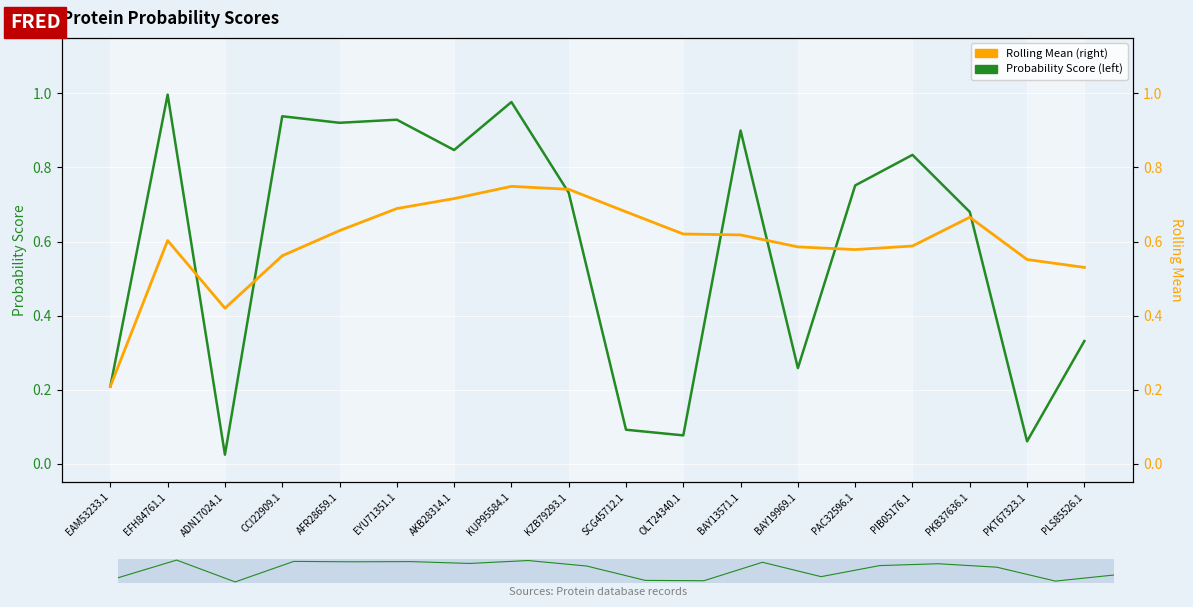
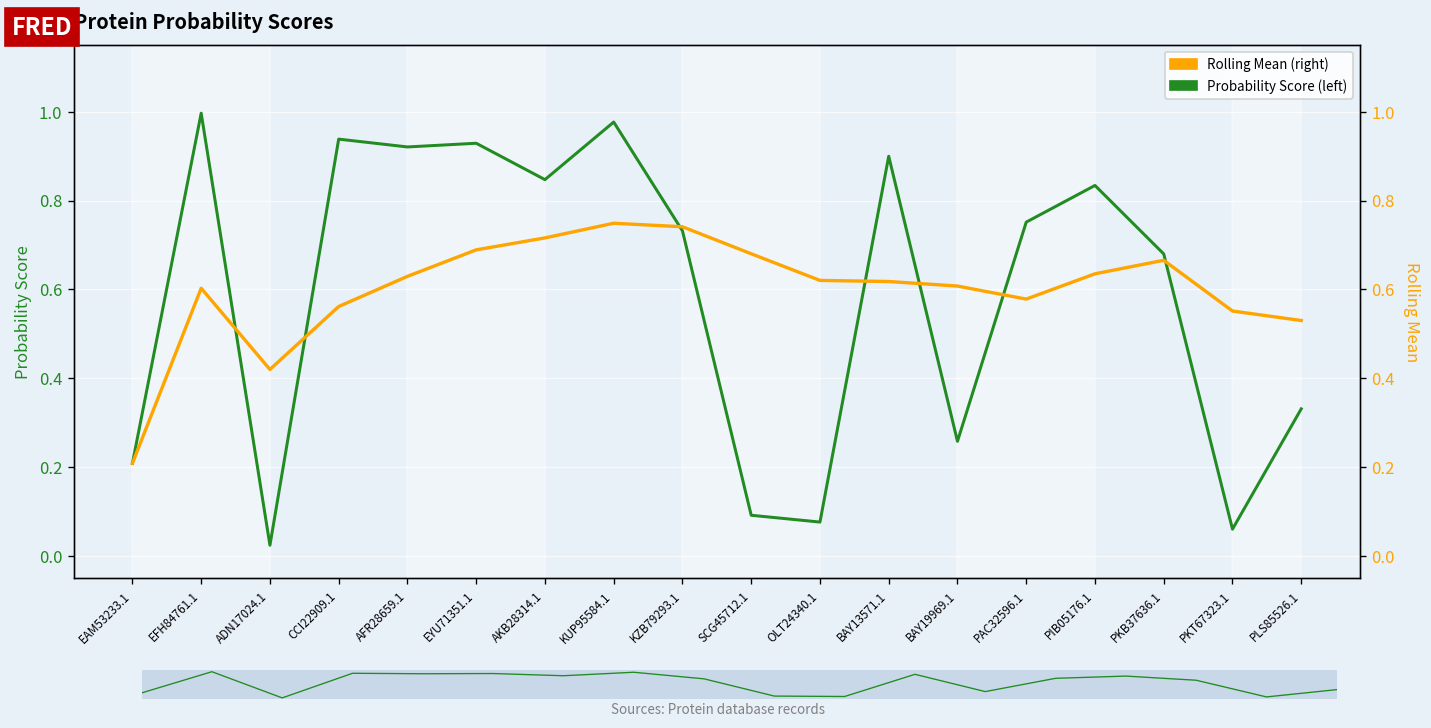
Protein Probability Scores, Rolling Mean (right), BAY19969.1: 0.59 -> 0.61
Protein Probability Scores, Rolling Mean (right), PIB05176.1: 0.59 -> 0.64
